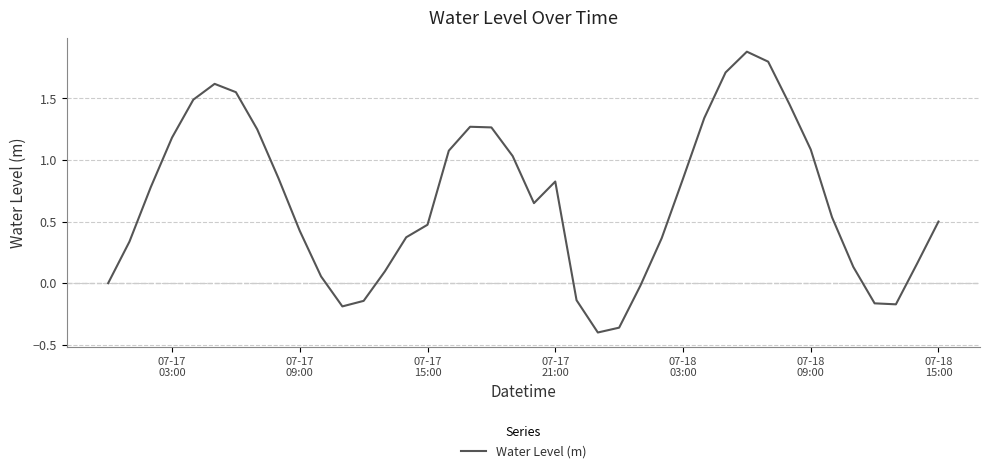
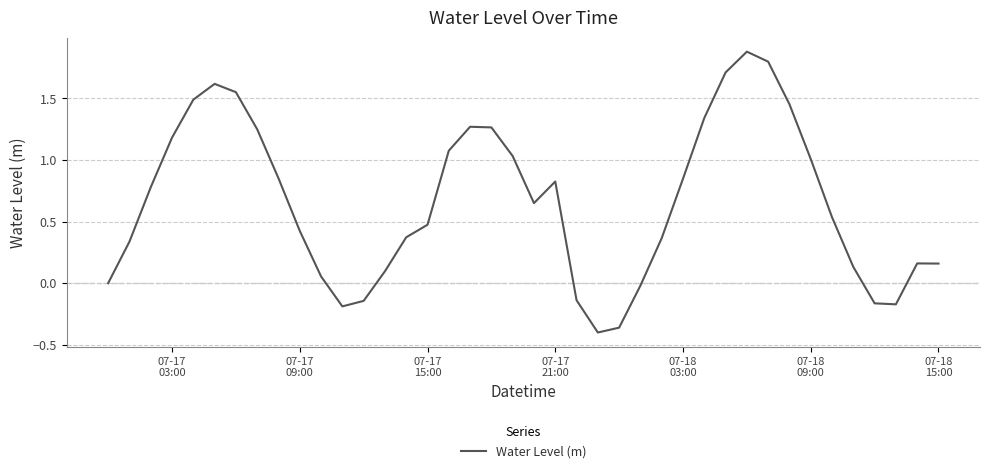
07-18 09:00: 1.08 -> 1.01
07-18 15:00: 0.50 -> 0.16
